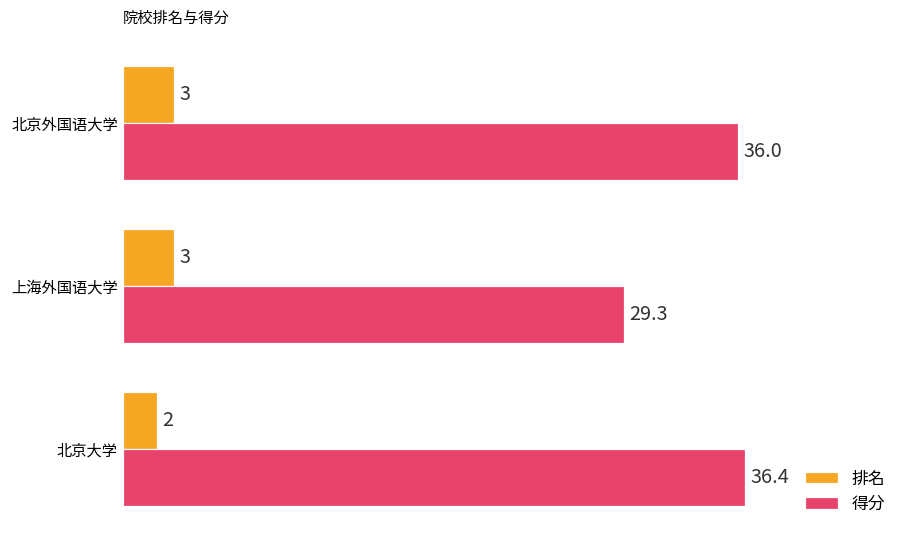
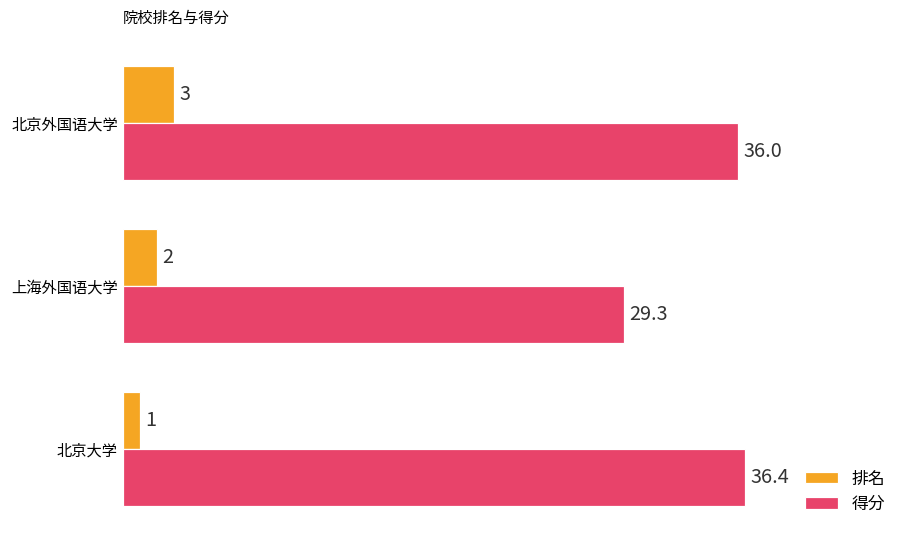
排名, 上海外国语大学: 3 -> 2
排名, 北京大学: 2 -> 1
